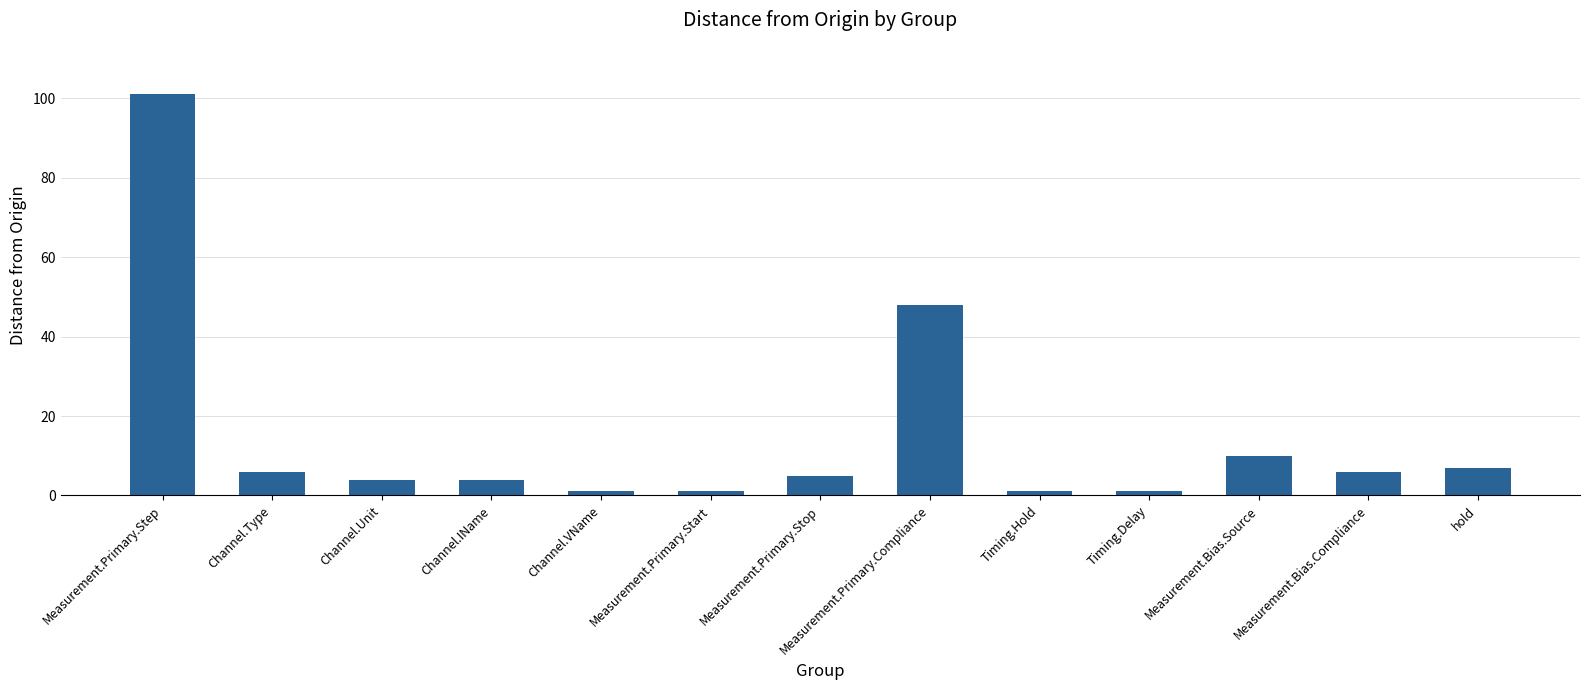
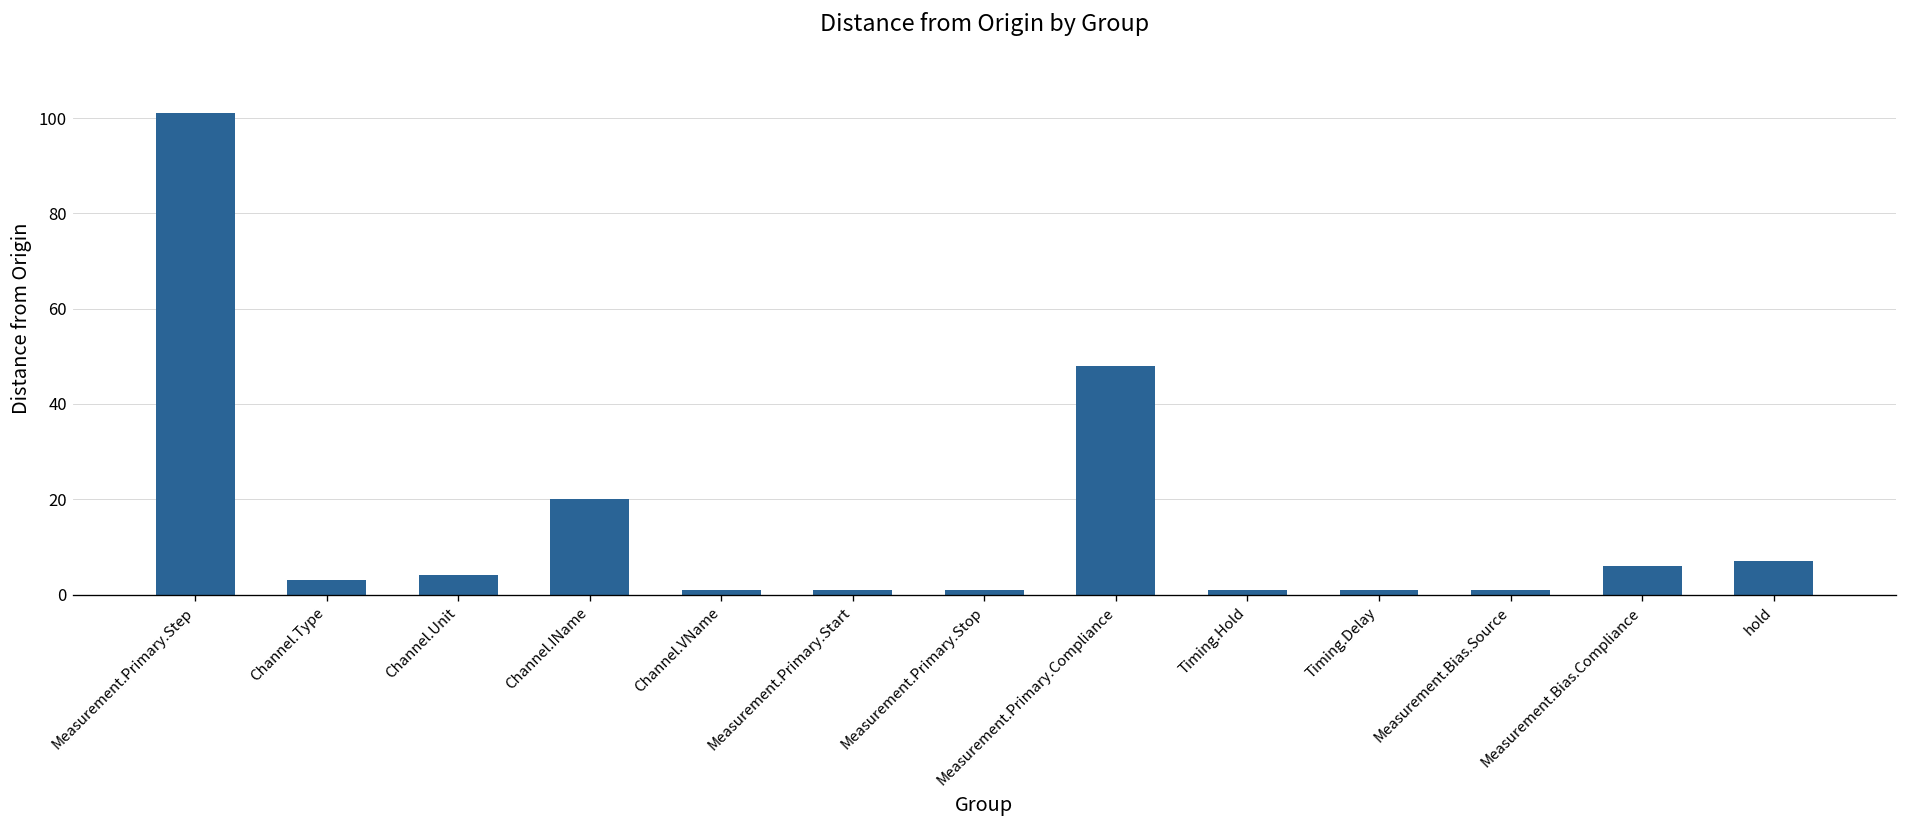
Channel.Type: 6 -> 3
Channel.IName: 4 -> 20
Measurement.Primary.Stop: 5 -> 1
Measurement.Bias.Source: 10 -> 1
